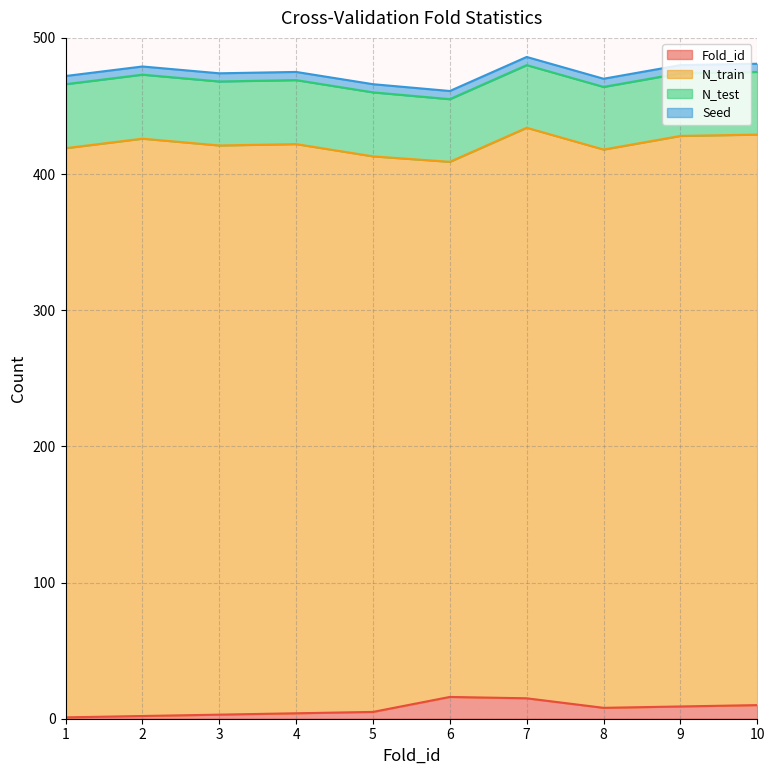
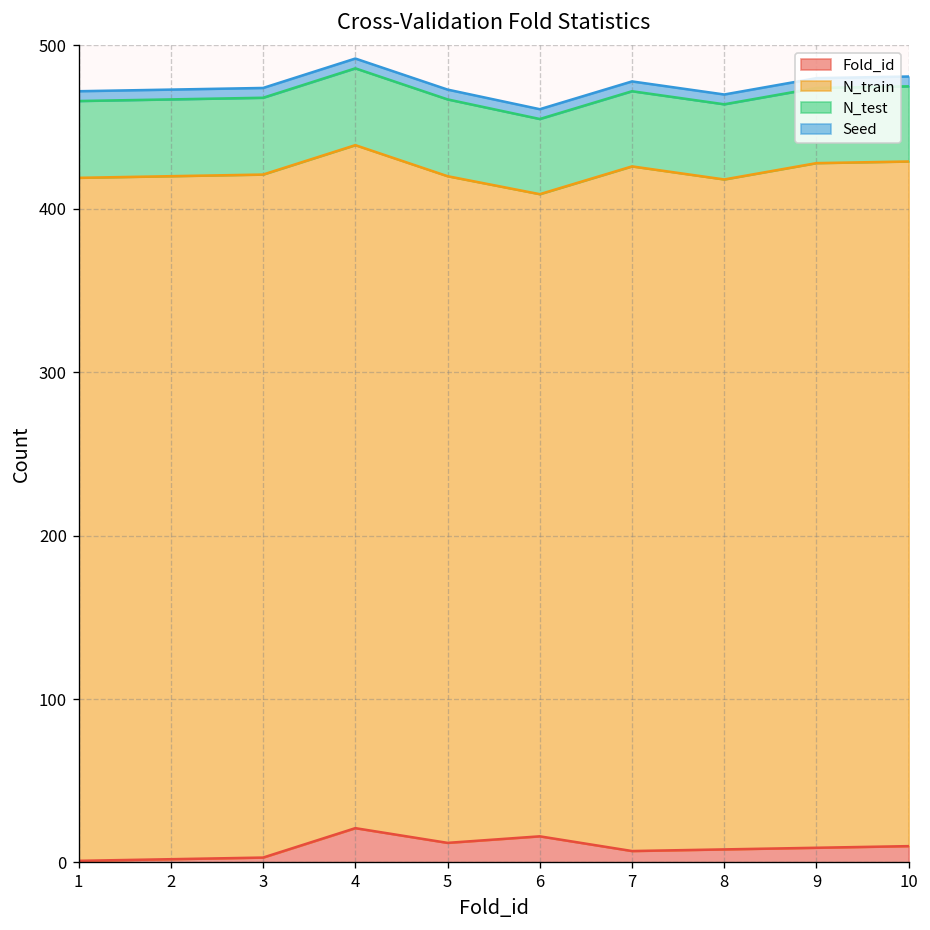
N_train, 2: 424 -> 418
Fold_id, 4: 4 -> 21
Fold_id, 5: 5 -> 12
Fold_id, 7: 15 -> 7
